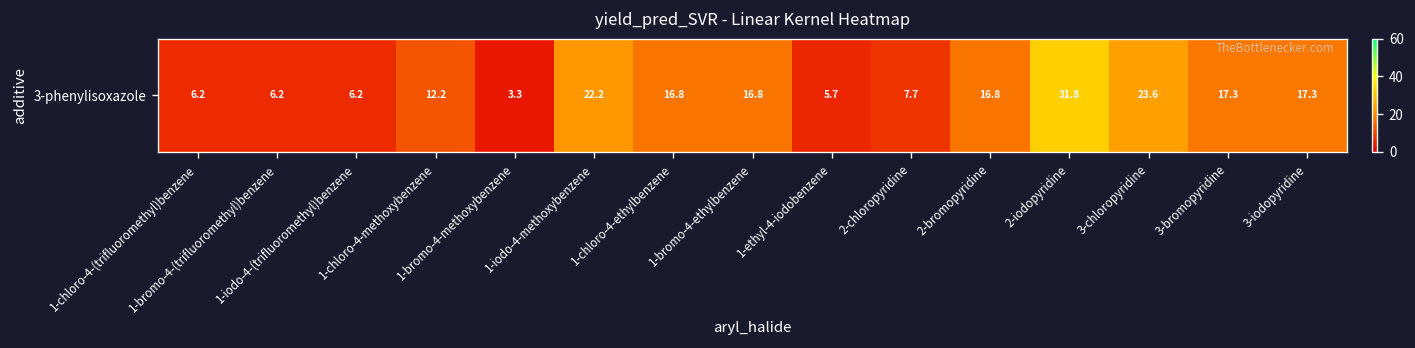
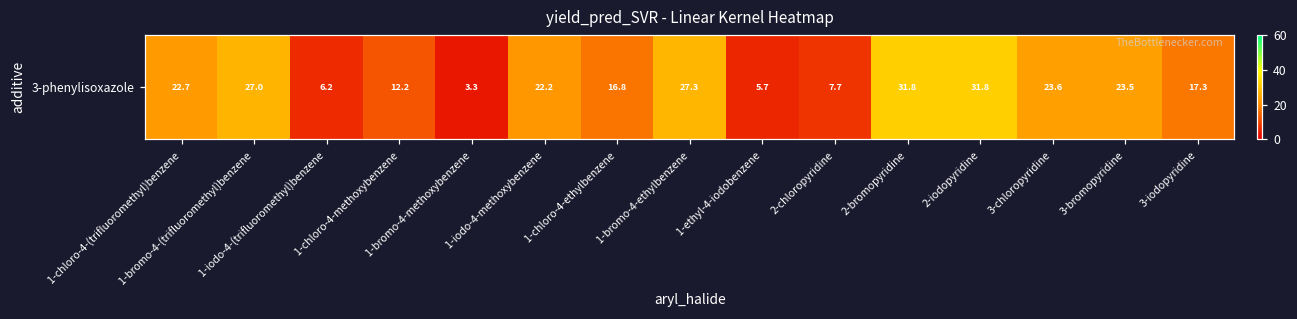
3-phenylisoxazole, 1-chloro-4-(trifluoromethyl)benzene: 6.2 -> 22.7
3-phenylisoxazole, 1-bromo-4-(trifluoromethyl)benzene: 6.2 -> 27.0
3-phenylisoxazole, 1-bromo-4-ethylbenzene: 16.8 -> 27.3
3-phenylisoxazole, 2-bromopyridine: 16.8 -> 31.8
3-phenylisoxazole, 3-bromopyridine: 17.3 -> 23.5
